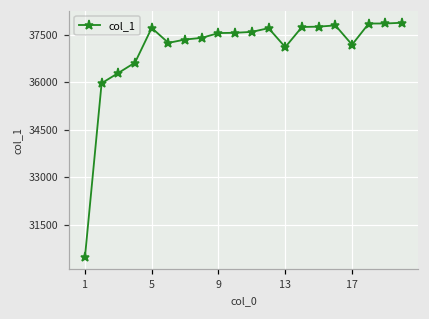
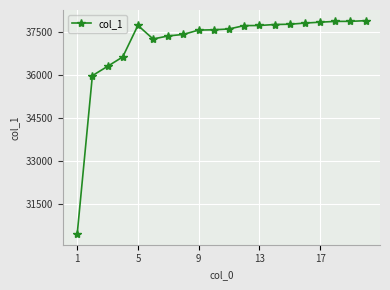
13: 37100 -> 37700
17: 37200 -> 37800
